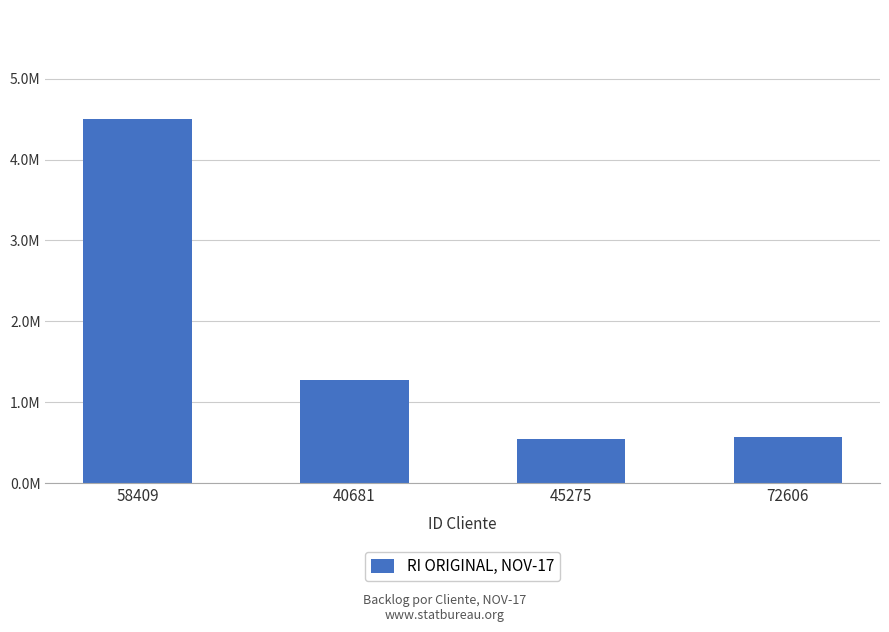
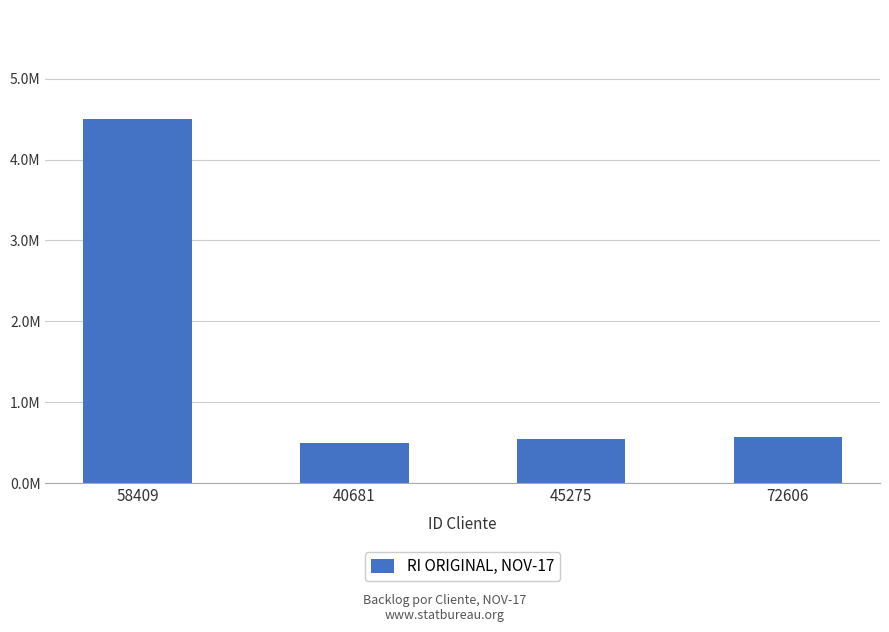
40681: 1300000 -> 500000
